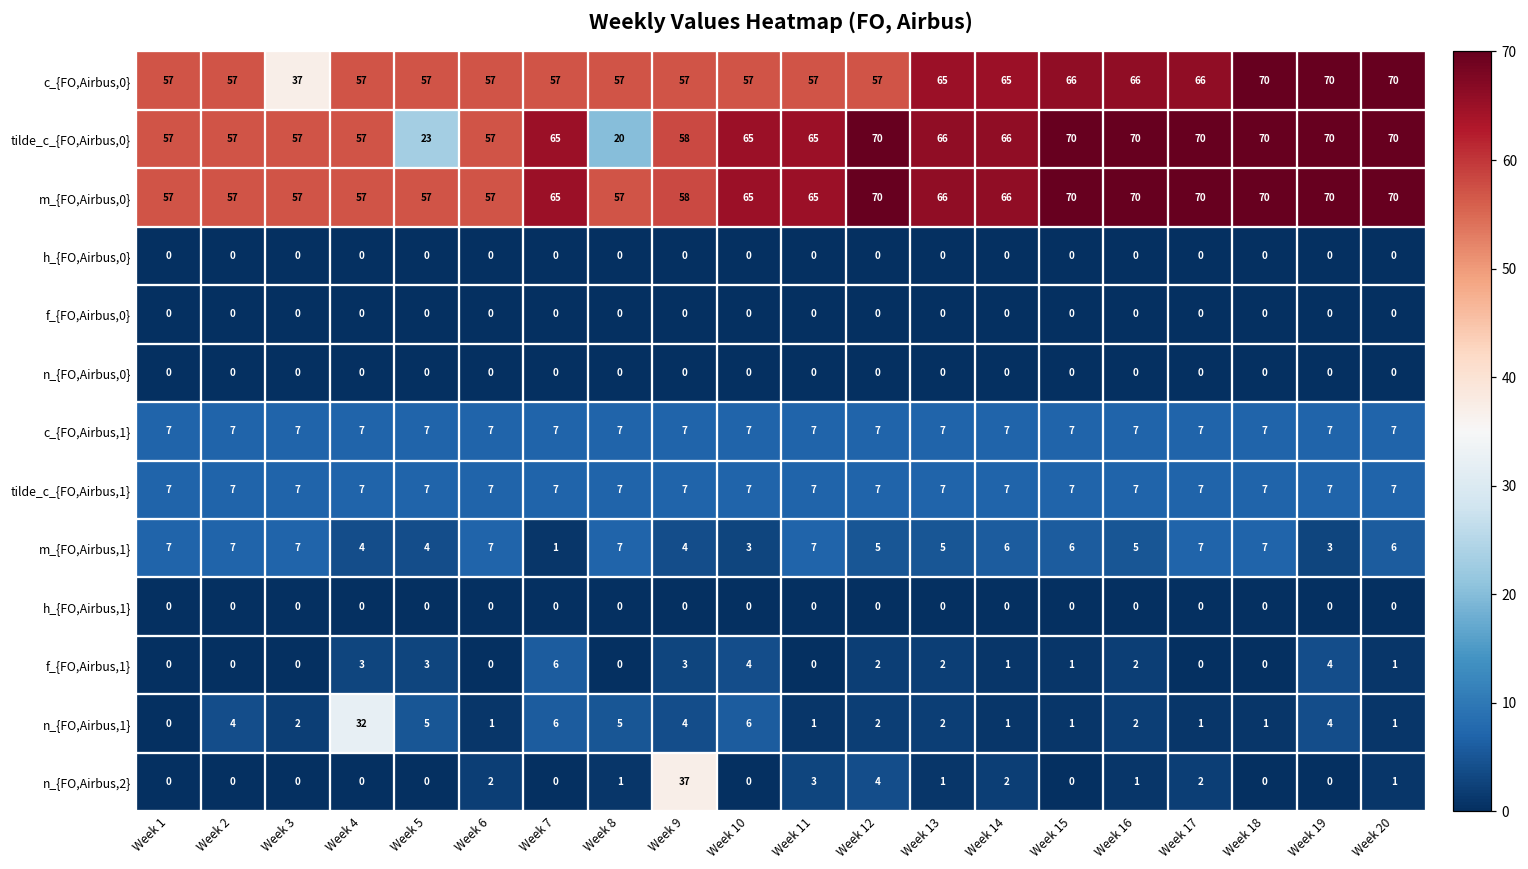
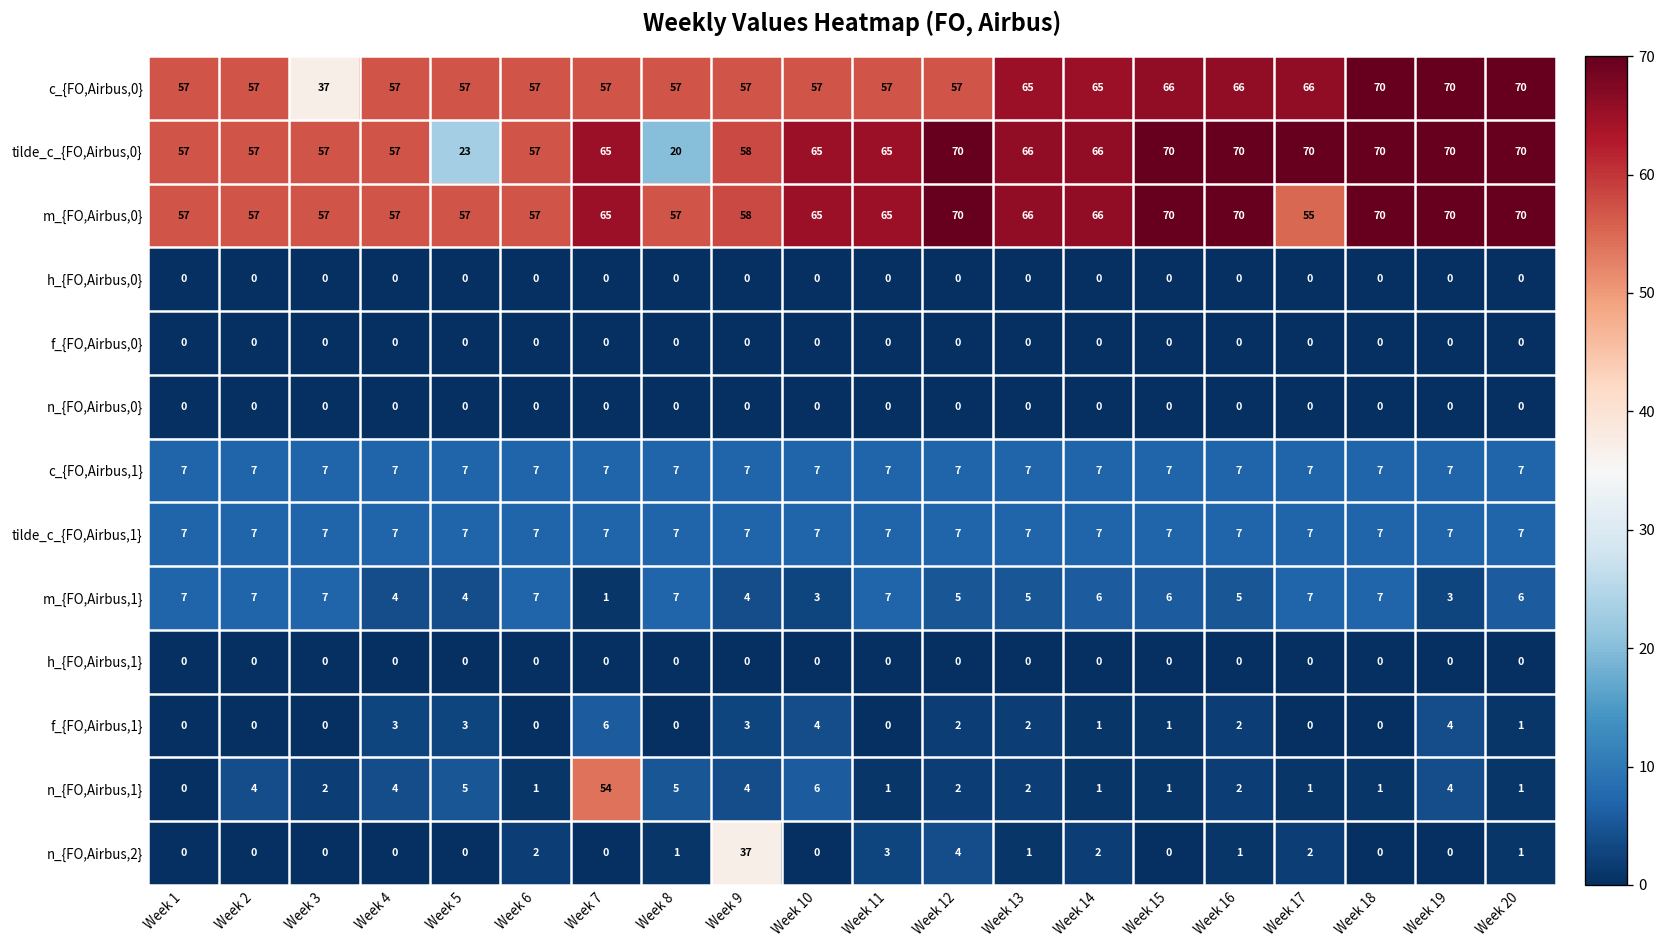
m_{FO,Airbus,0}, Week 17: 70 -> 55
n_{FO,Airbus,1}, Week 4: 32 -> 4
n_{FO,Airbus,1}, Week 7: 6 -> 54
